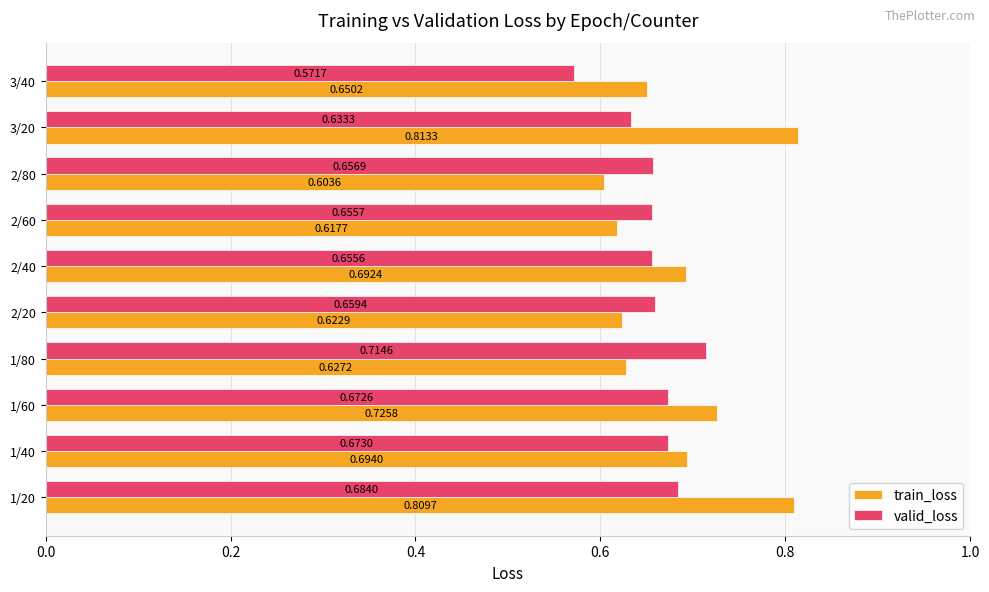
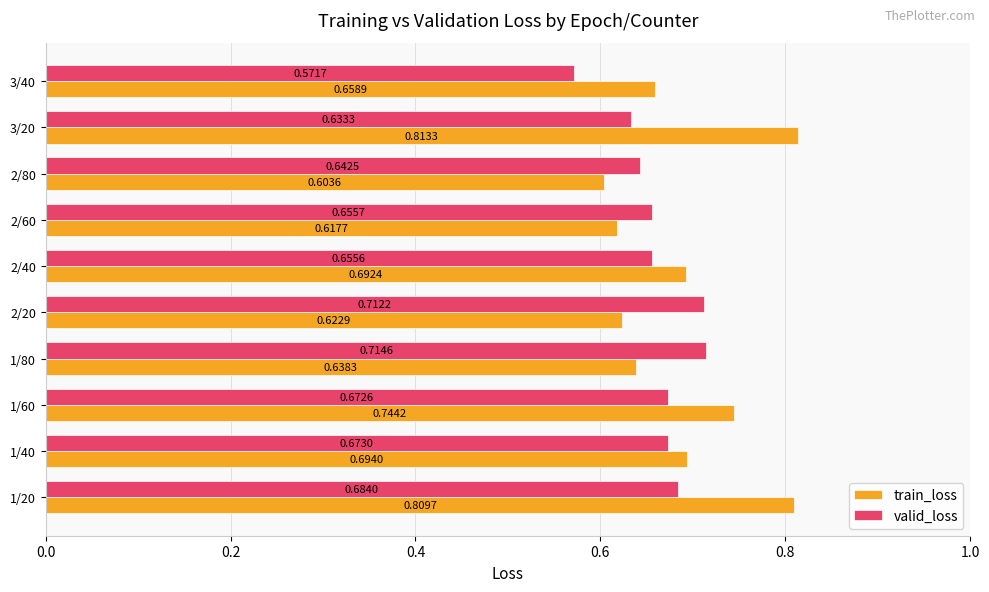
train_loss, 3/40: 0.6502 -> 0.6589
valid_loss, 2/80: 0.6569 -> 0.6425
valid_loss, 2/20: 0.6594 -> 0.7122
train_loss, 1/80: 0.6272 -> 0.6383
train_loss, 1/60: 0.7258 -> 0.7442
